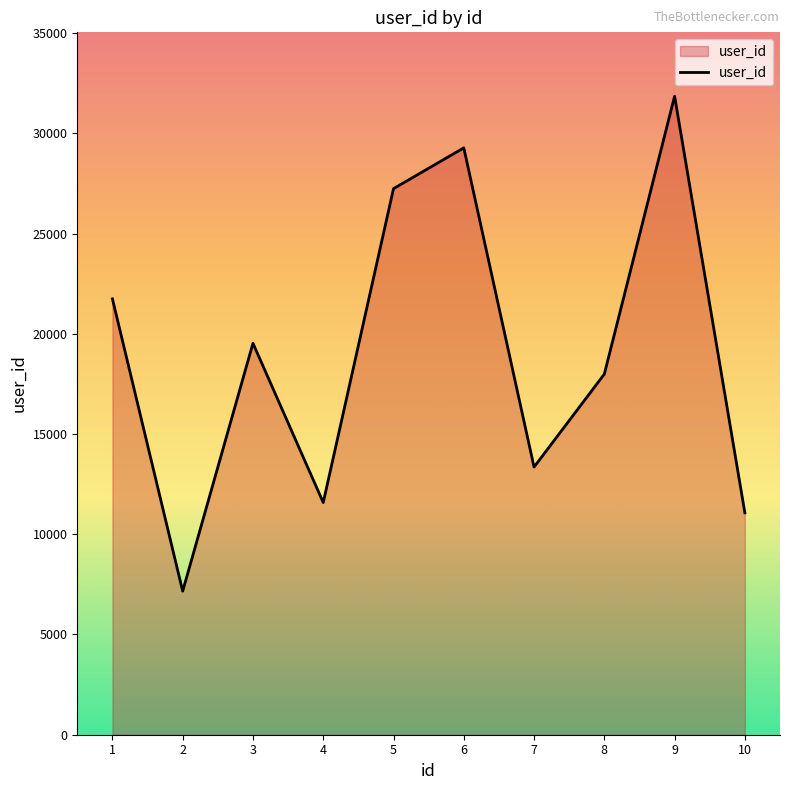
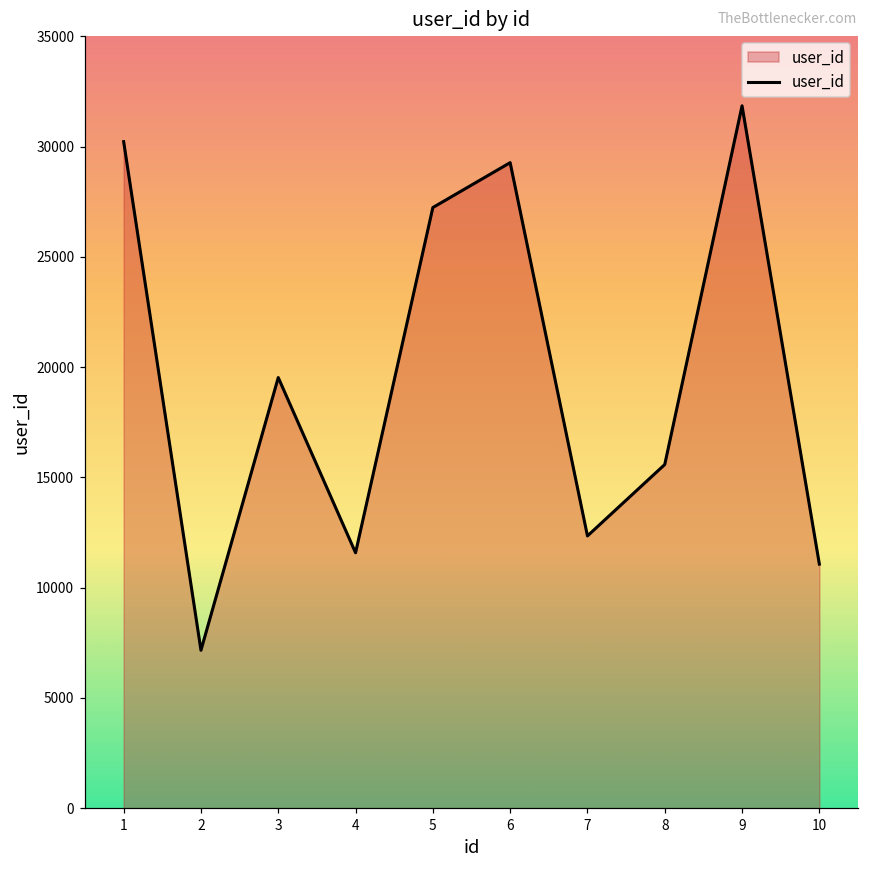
1: 21700 -> 30200
7: 13400 -> 12300
8: 18000 -> 15600
